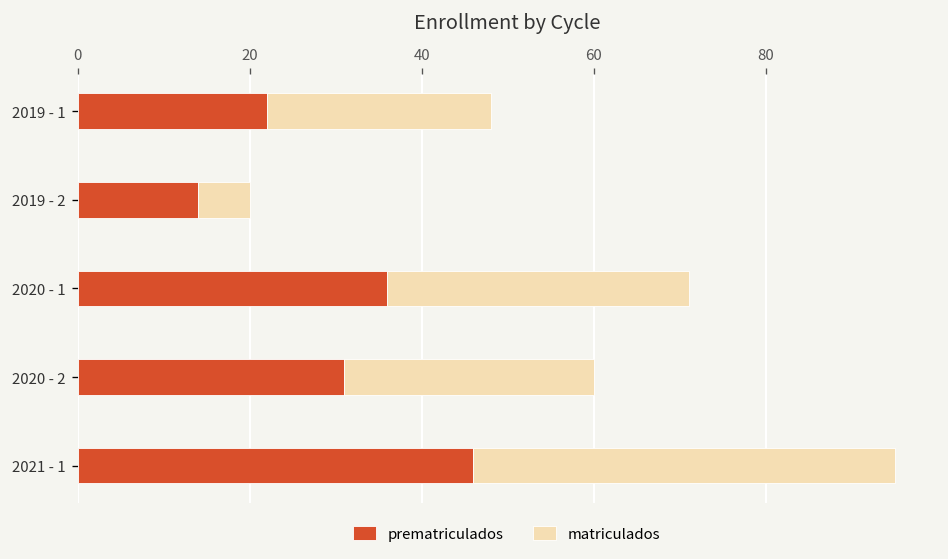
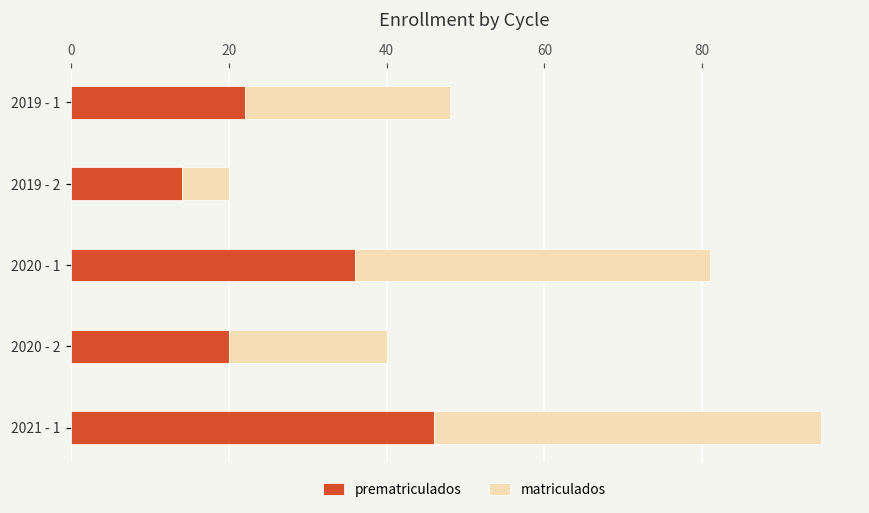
matriculados, 2020 - 1: 35 -> 45
prematriculados, 2020 - 2: 31 -> 20
matriculados, 2020 - 2: 29 -> 20
